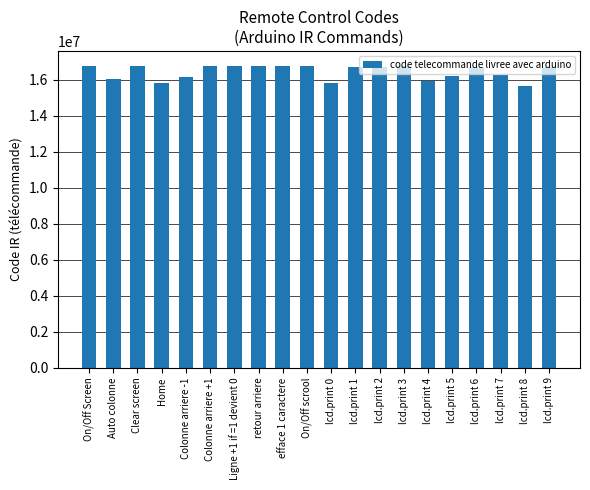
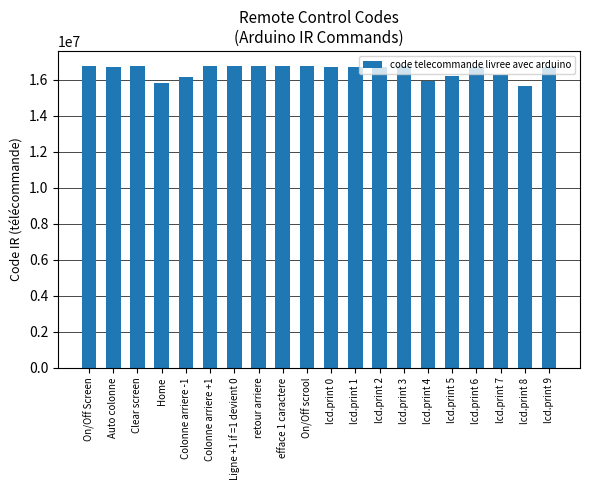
Auto colonne: 16100000 -> 16700000
lcd.print 0: 15800000 -> 16700000
